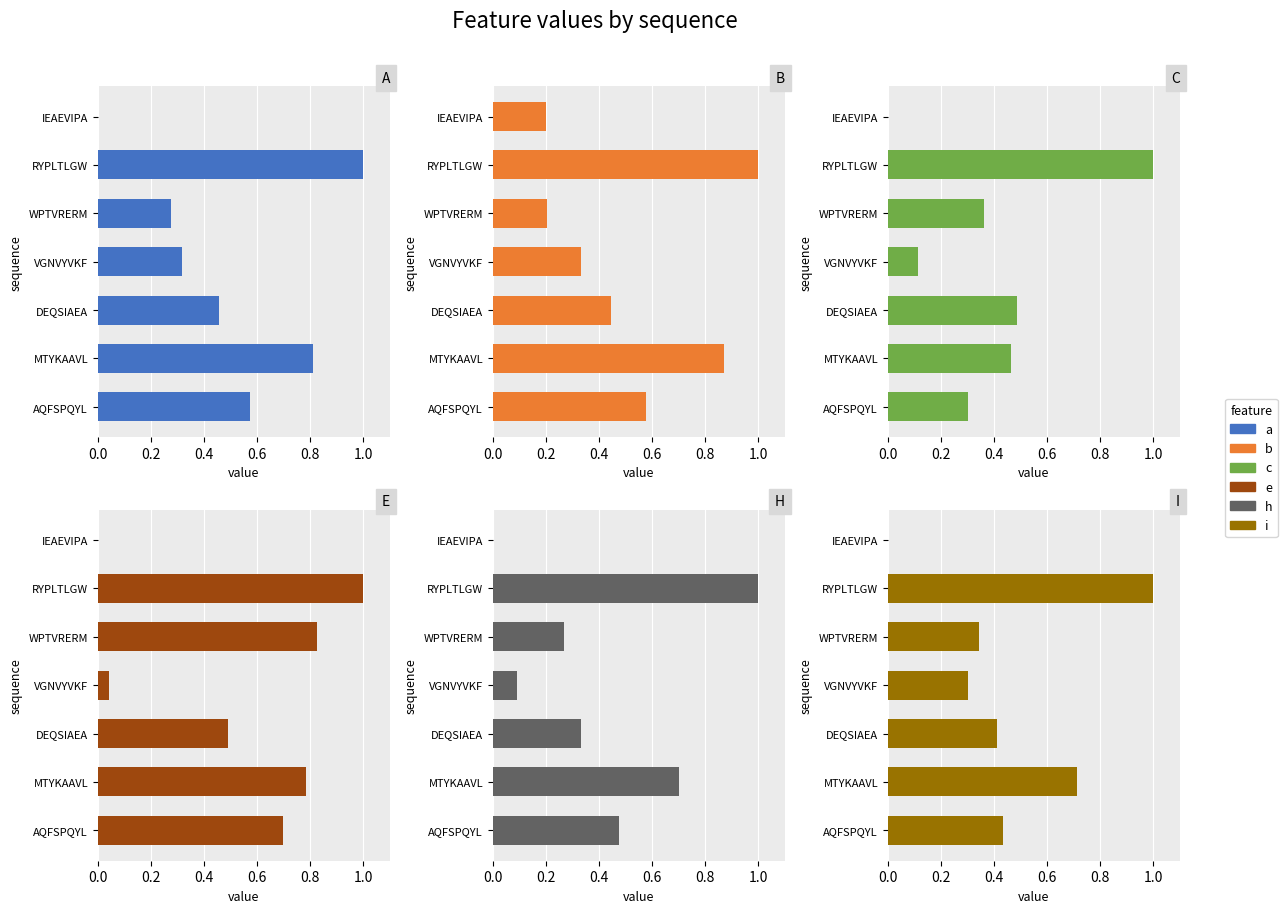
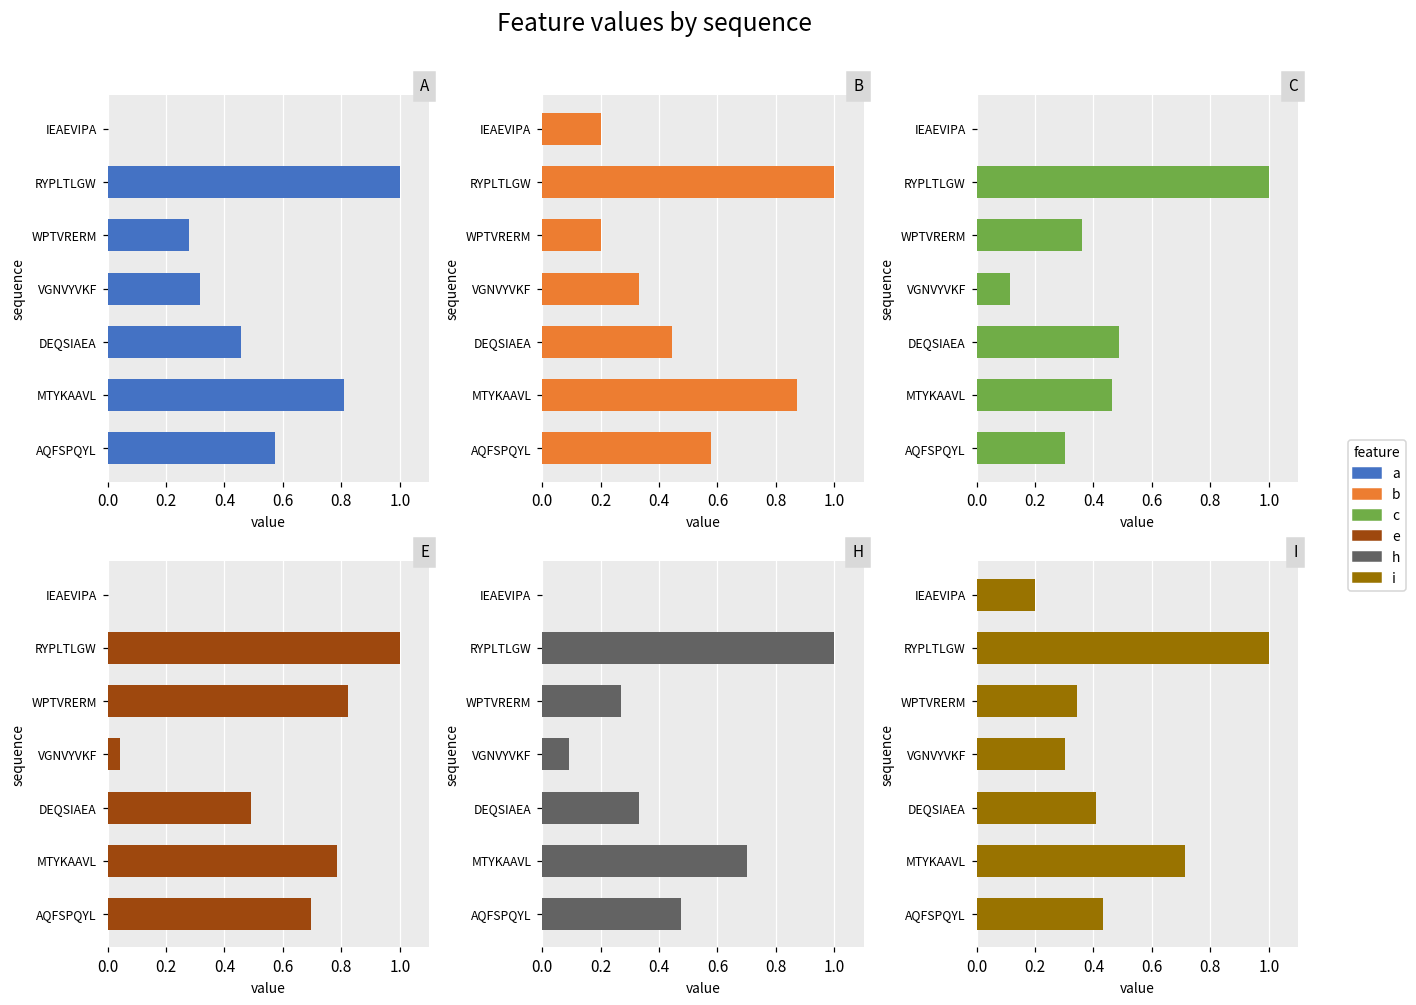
I, IEAEVIPA: 0.0 -> 0.2
